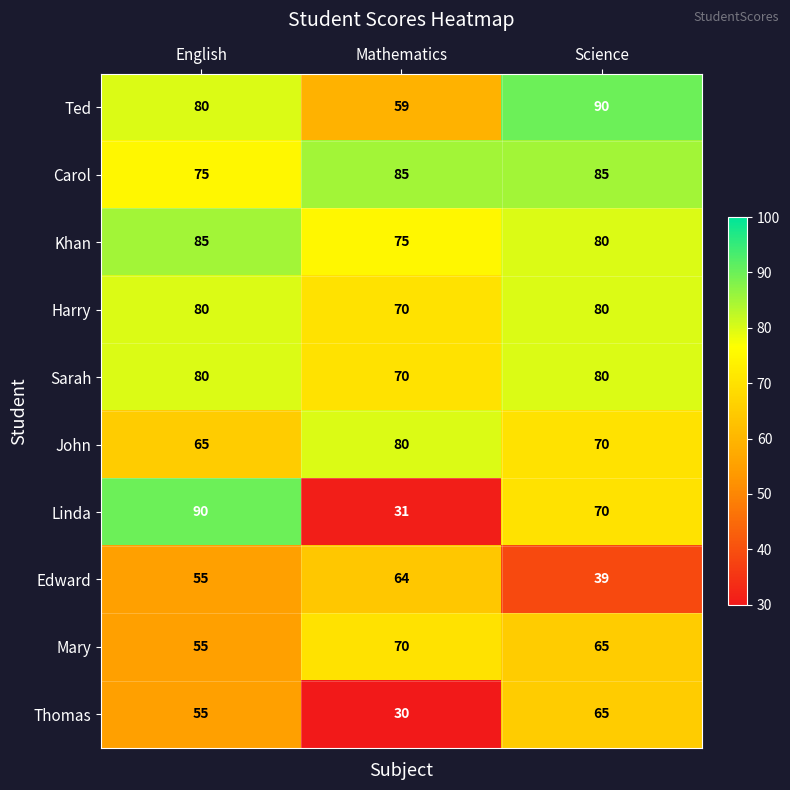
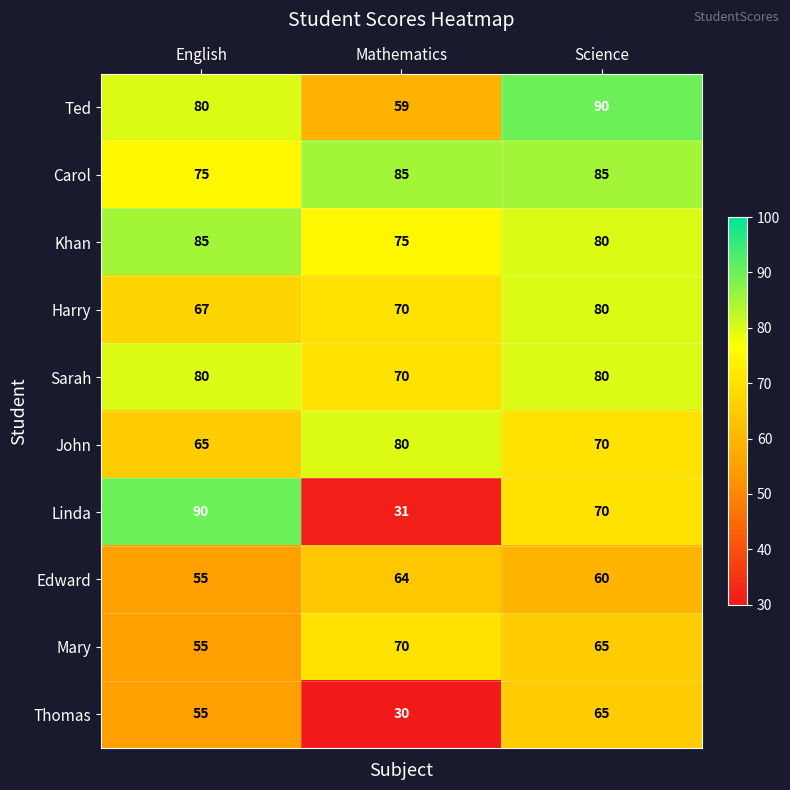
Harry, English: 80 -> 67
Edward, Science: 39 -> 60
